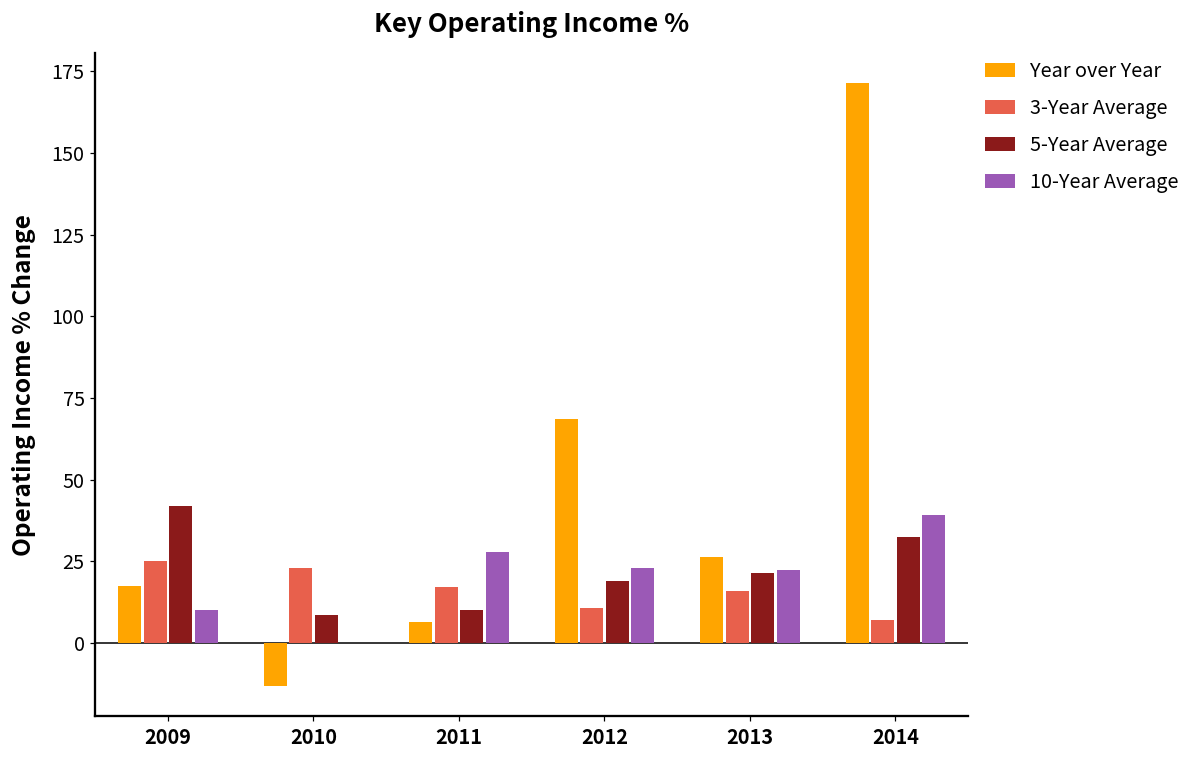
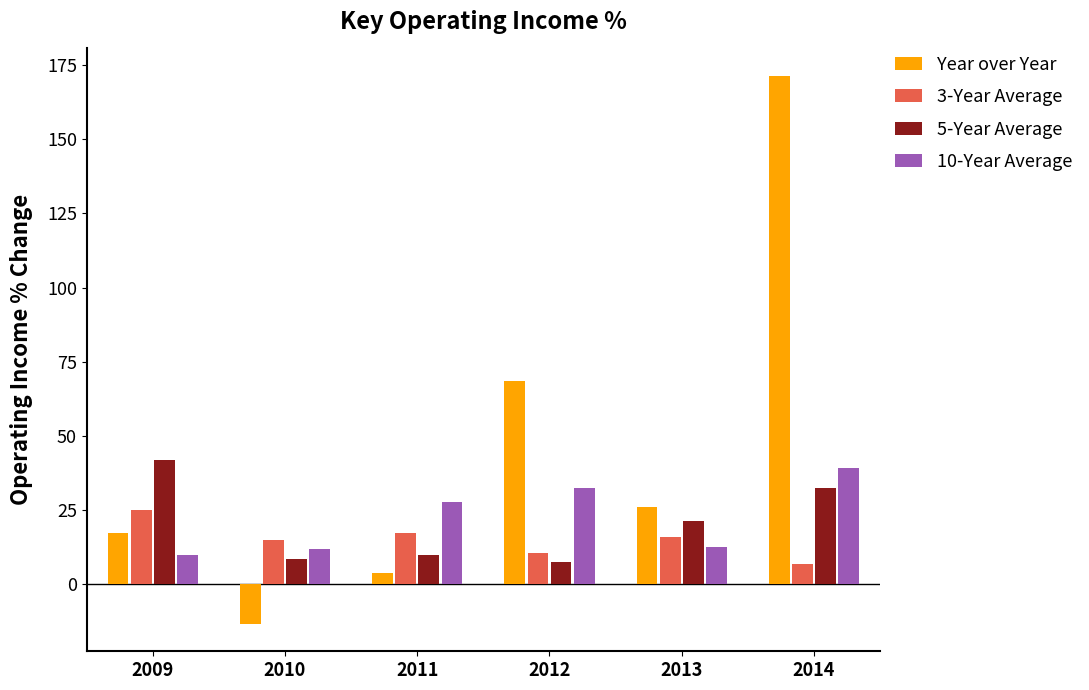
3-Year Average, 2010: 23 -> 15
10-Year Average, 2010: 0 -> 12
Year over Year, 2011: 6 -> 4
5-Year Average, 2012: 19 -> 8
10-Year Average, 2012: 23 -> 33
10-Year Average, 2013: 22 -> 13
